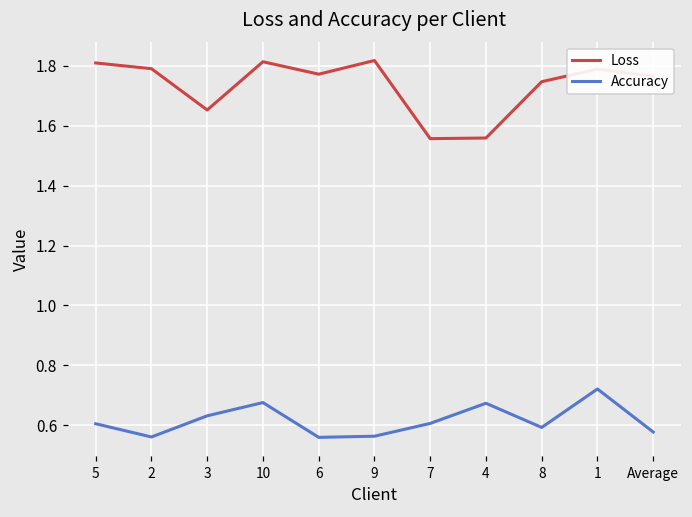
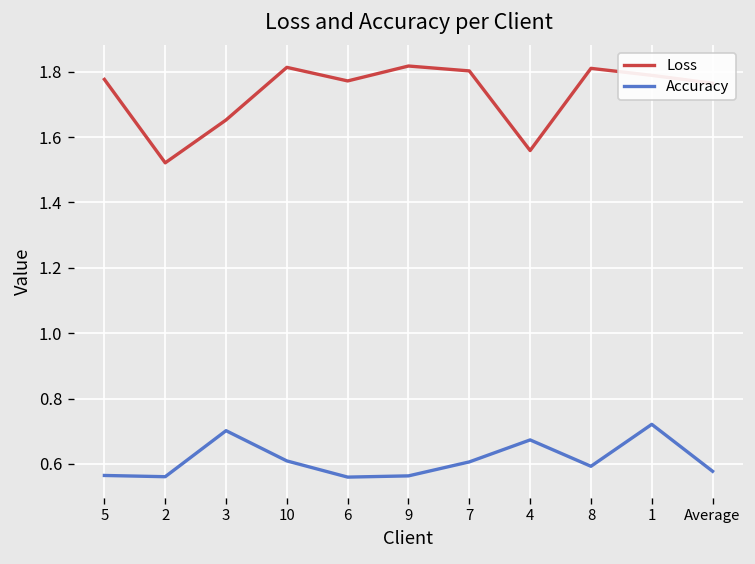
Loss, 5: 1.81 -> 1.78
Accuracy, 5: 0.61 -> 0.56
Loss, 2: 1.79 -> 1.52
Accuracy, 3: 0.63 -> 0.70
Accuracy, 10: 0.68 -> 0.61
Loss, 7: 1.56 -> 1.80
Loss, 8: 1.75 -> 1.81
